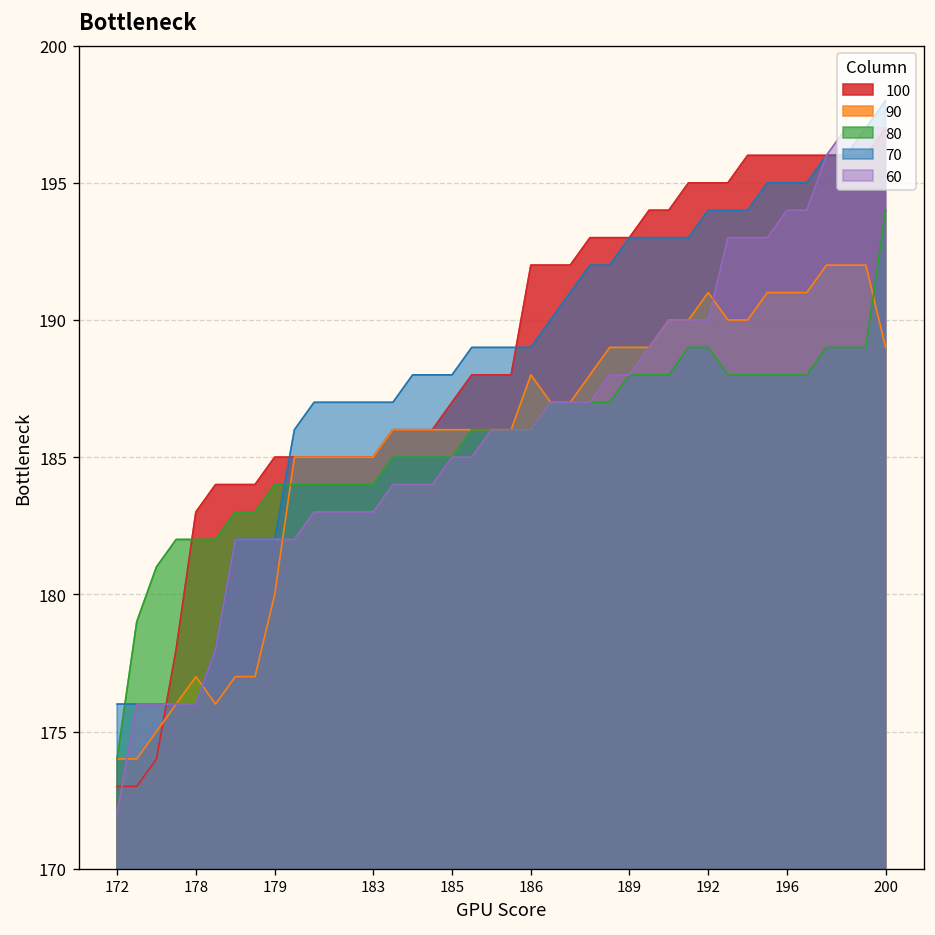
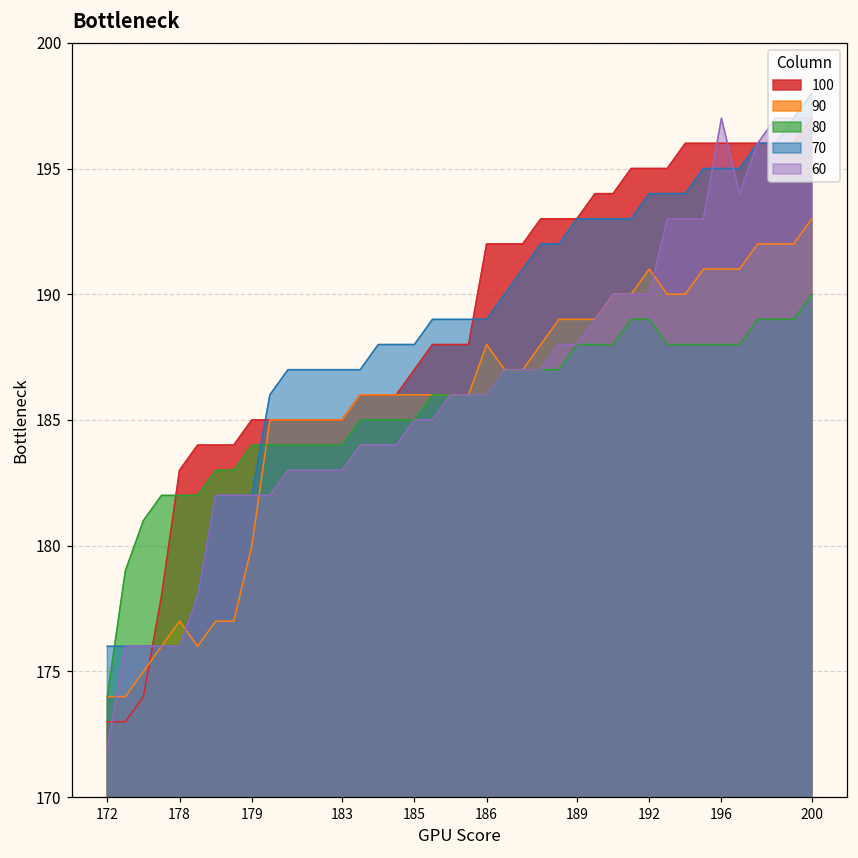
60, 196: 194 -> 197
90, 200: 189 -> 193
80, 200: 194 -> 190
